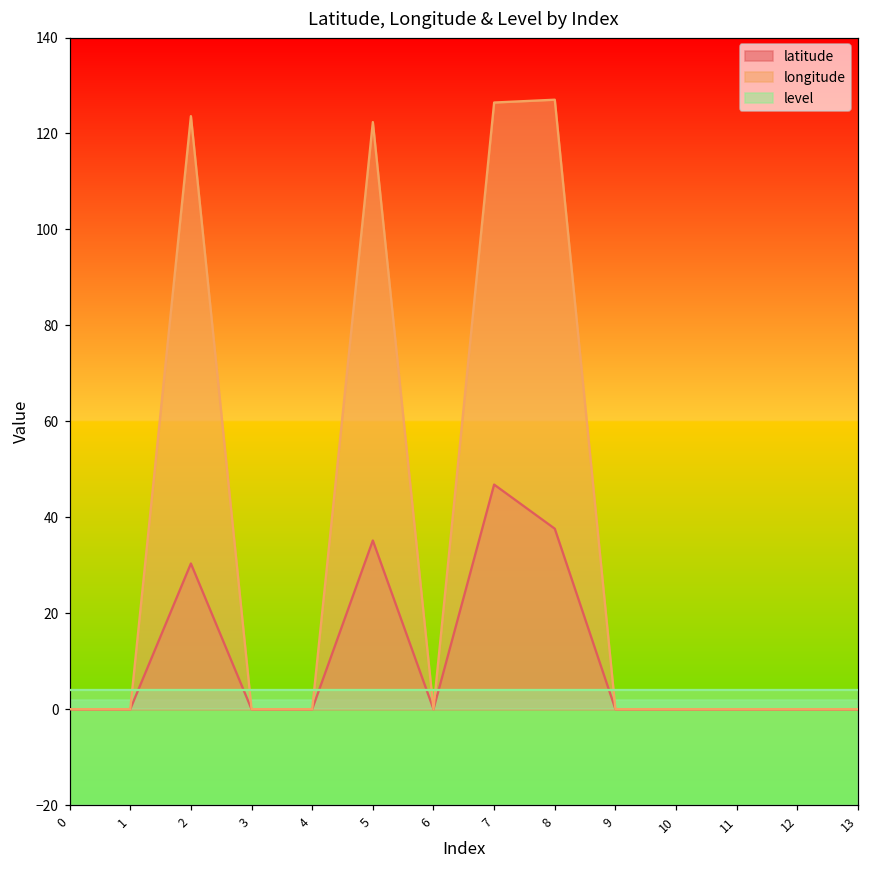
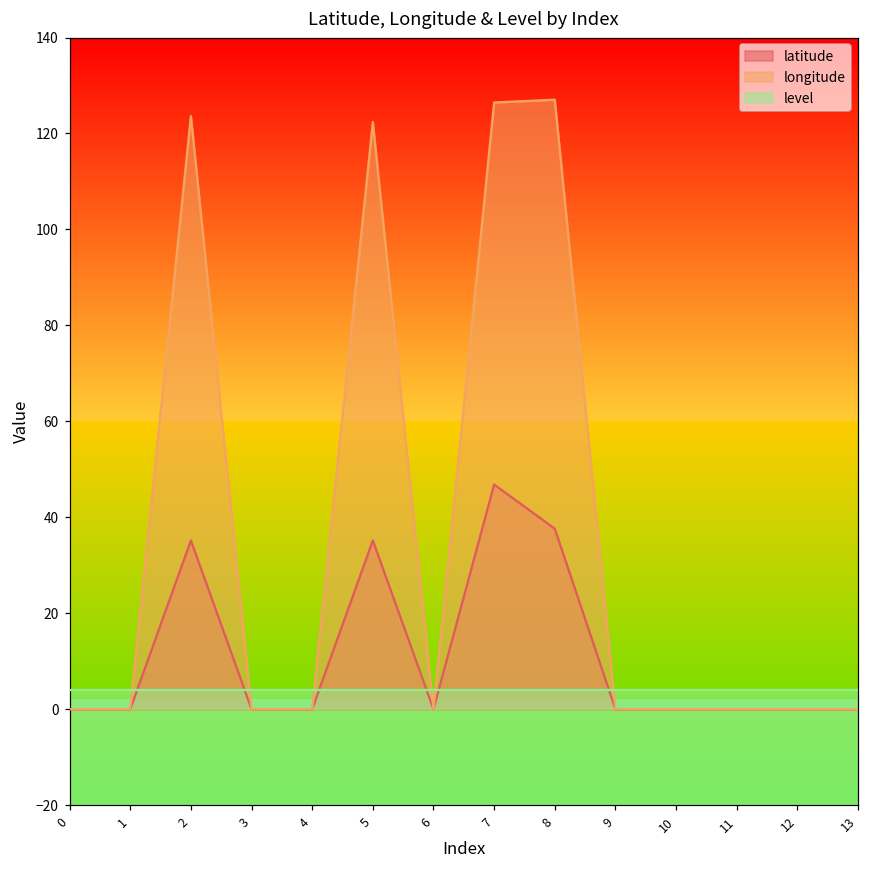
latitude, 2: 30 -> 35
